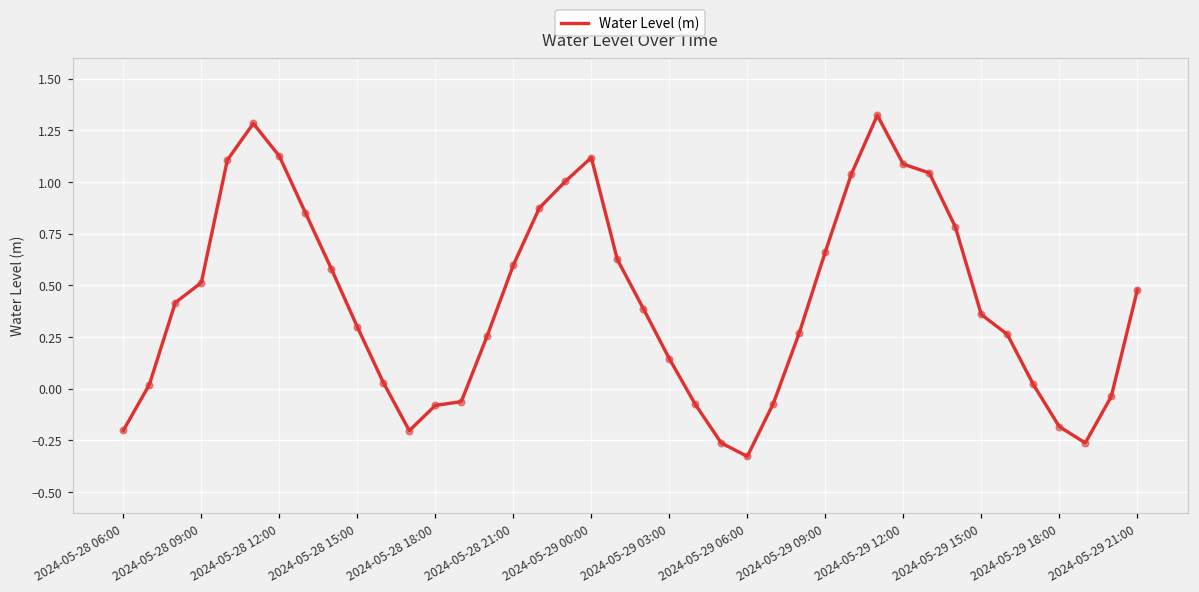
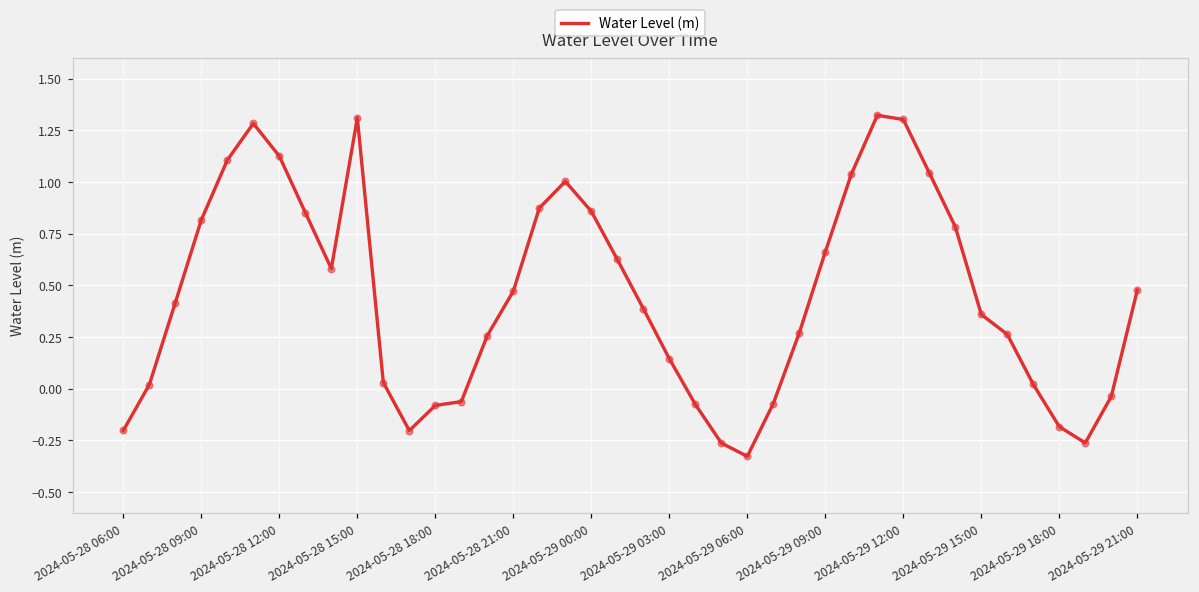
2024-05-28 09:00: 0.51 -> 0.82
2024-05-28 15:00: 0.30 -> 1.31
2024-05-28 21:00: 0.60 -> 0.47
2024-05-29 00:00: 1.12 -> 0.86
2024-05-29 12:00: 1.09 -> 1.30
